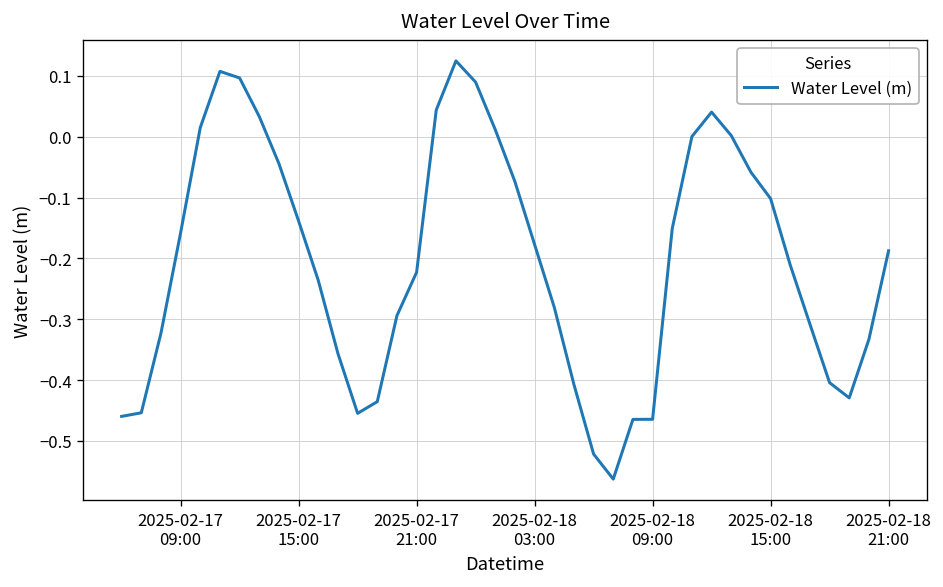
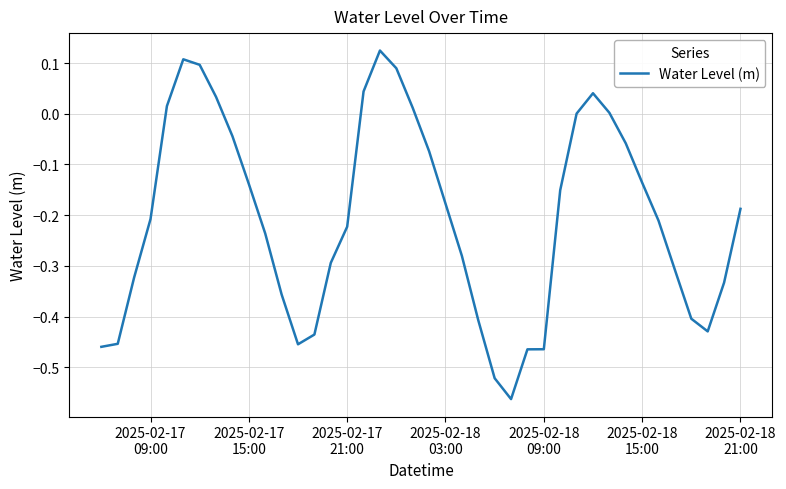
2025-02-17 09:00: -0.16 -> -0.21
2025-02-18 15:00: -0.10 -> -0.14
